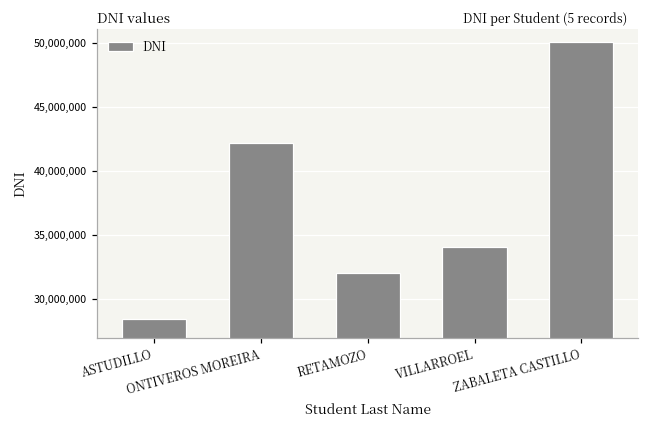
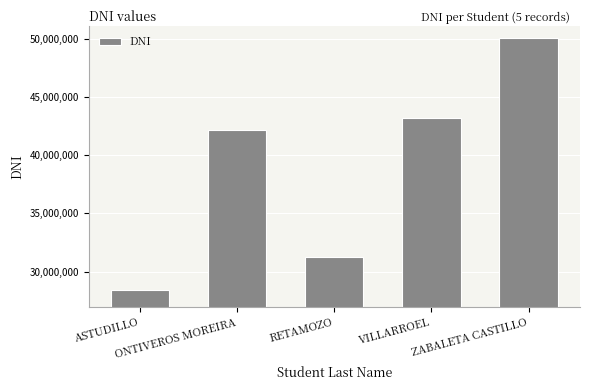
RETAMOZO: 32,000,000 -> 31,200,000
VILLARROEL: 34,000,000 -> 43,200,000
